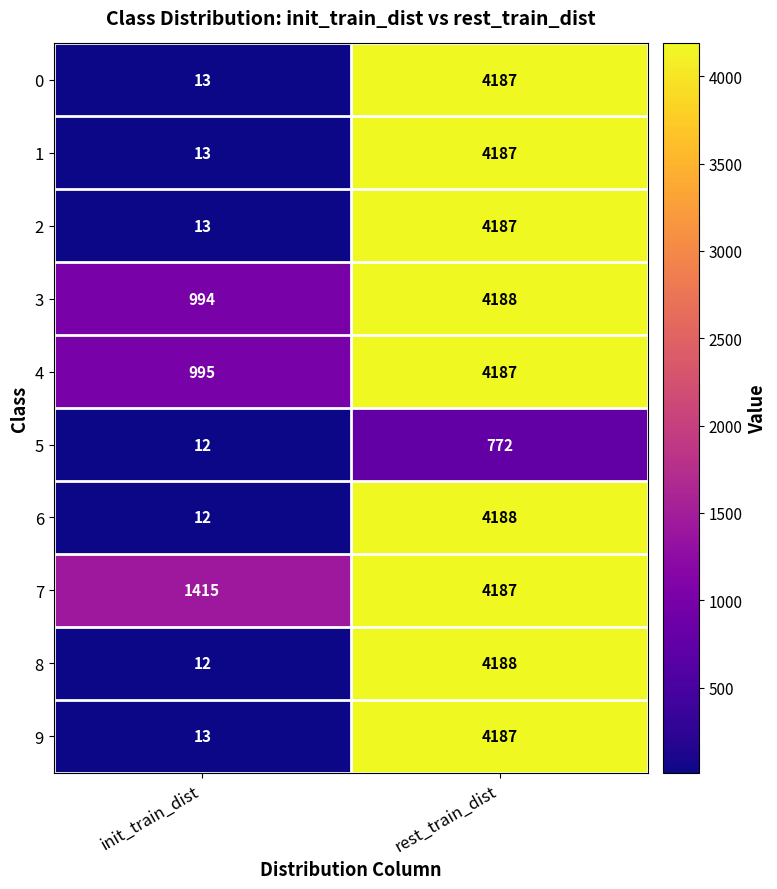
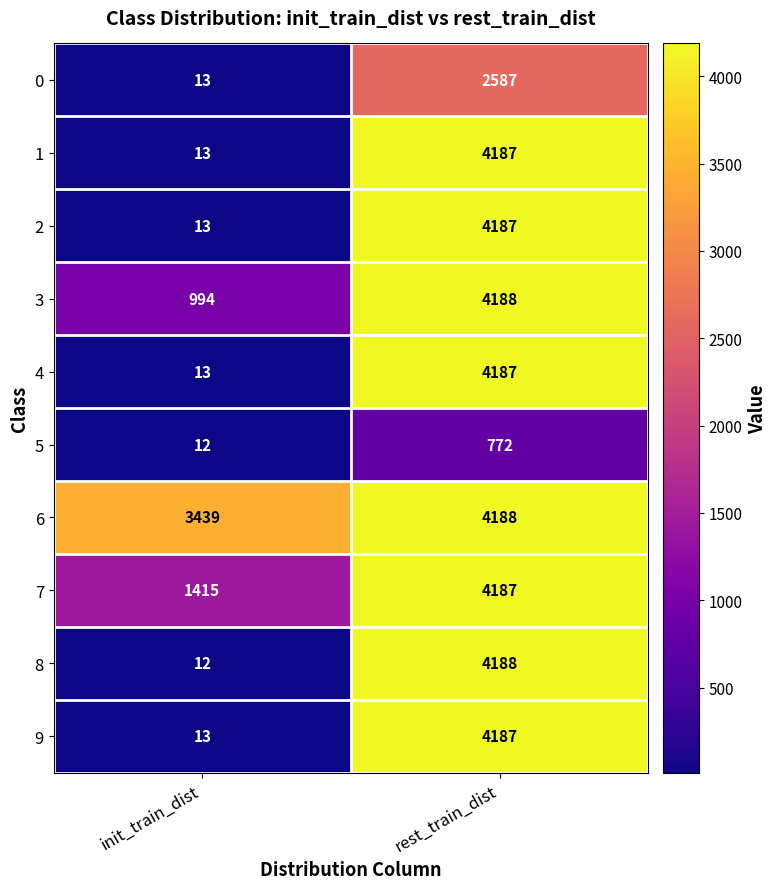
0, rest_train_dist: 4187 -> 2587
4, init_train_dist: 995 -> 13
6, init_train_dist: 12 -> 3439
